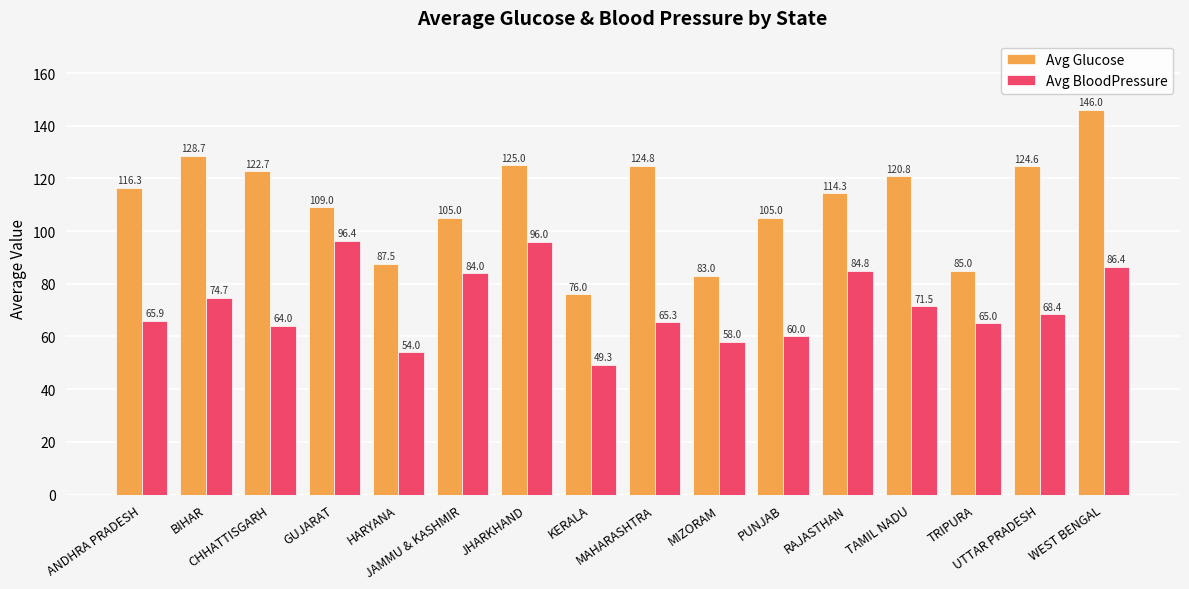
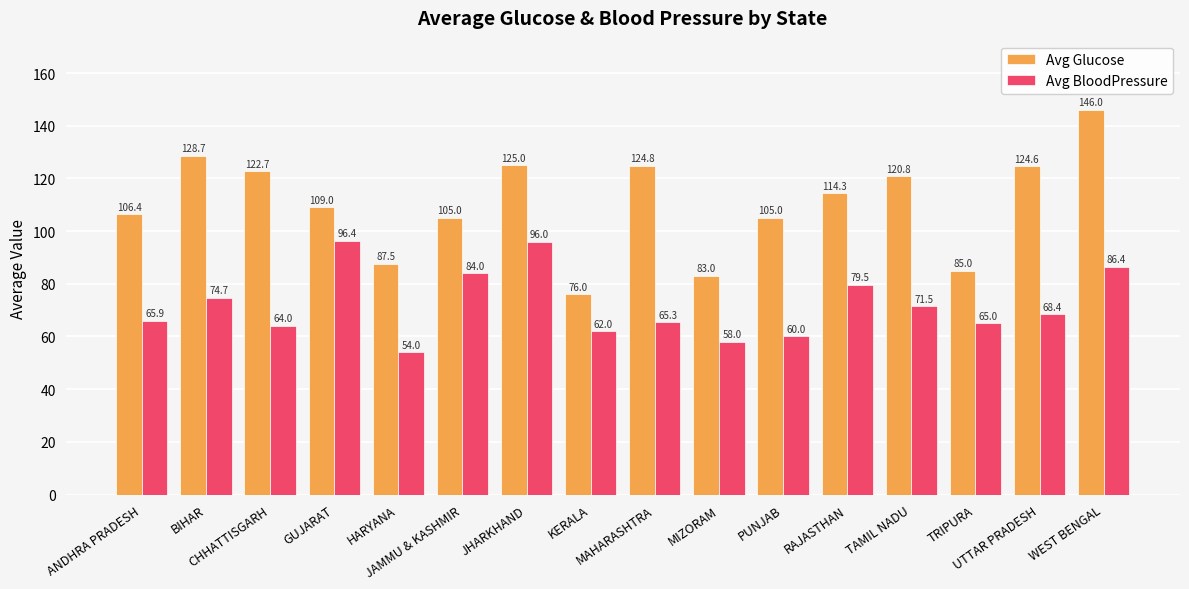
Avg Glucose, ANDHRA PRADESH: 116.3 -> 106.4
Avg BloodPressure, KERALA: 49.3 -> 62.0
Avg BloodPressure, RAJASTHAN: 84.8 -> 79.5
